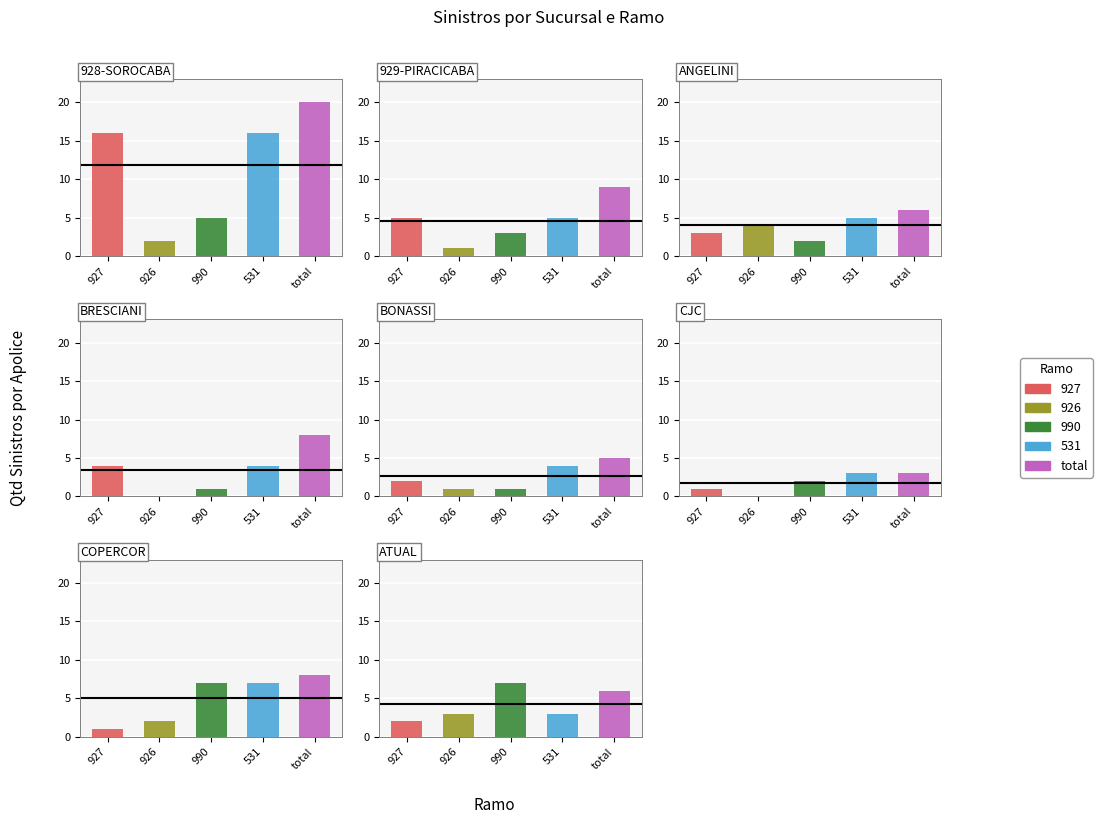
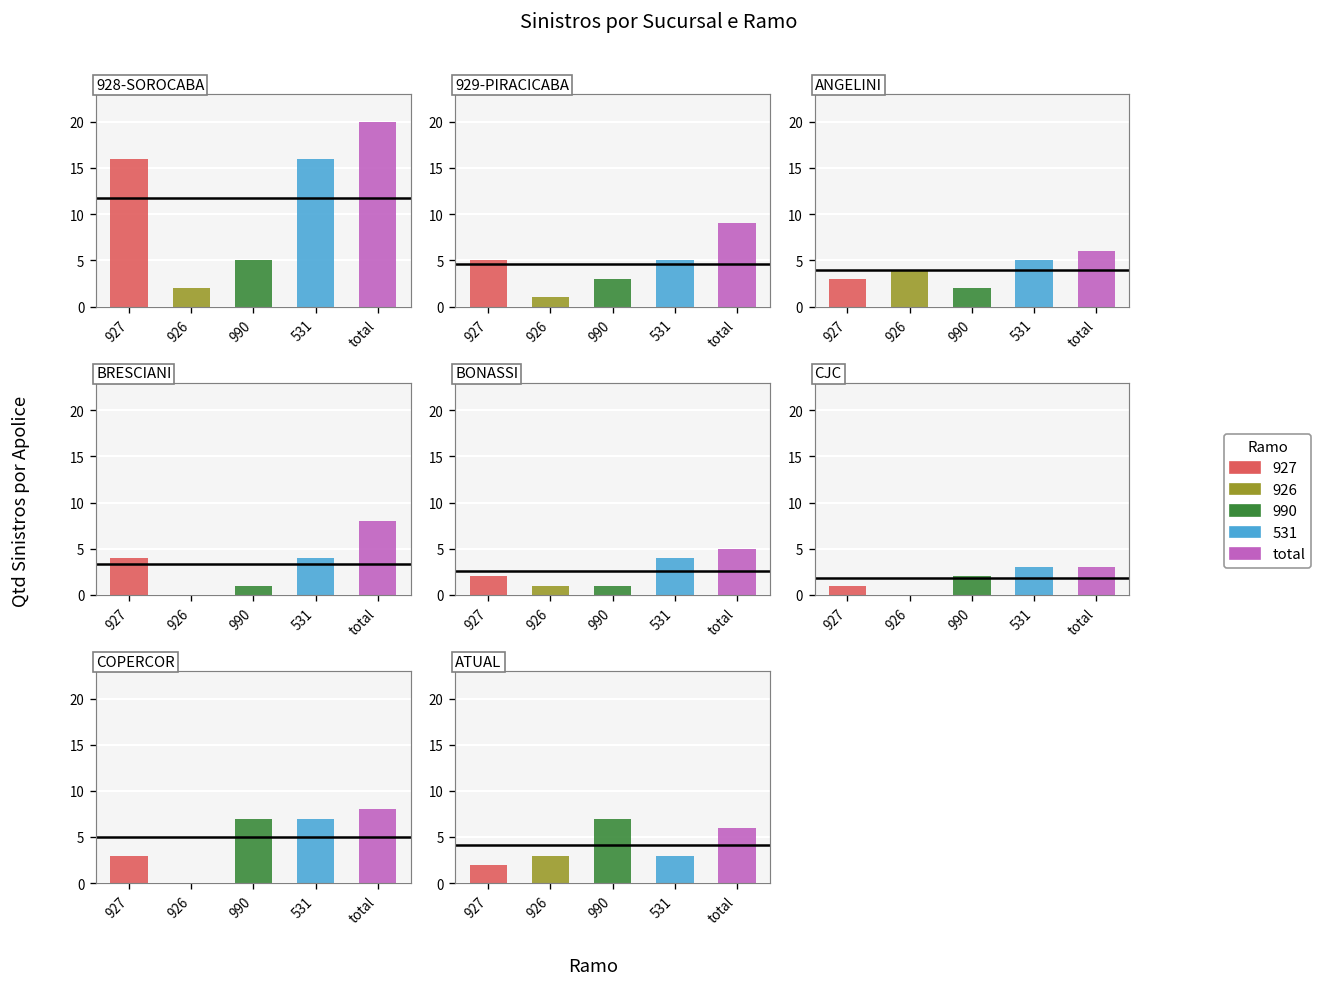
COPERCOR, 927: 1 -> 3
COPERCOR, 926: 2 -> 0
